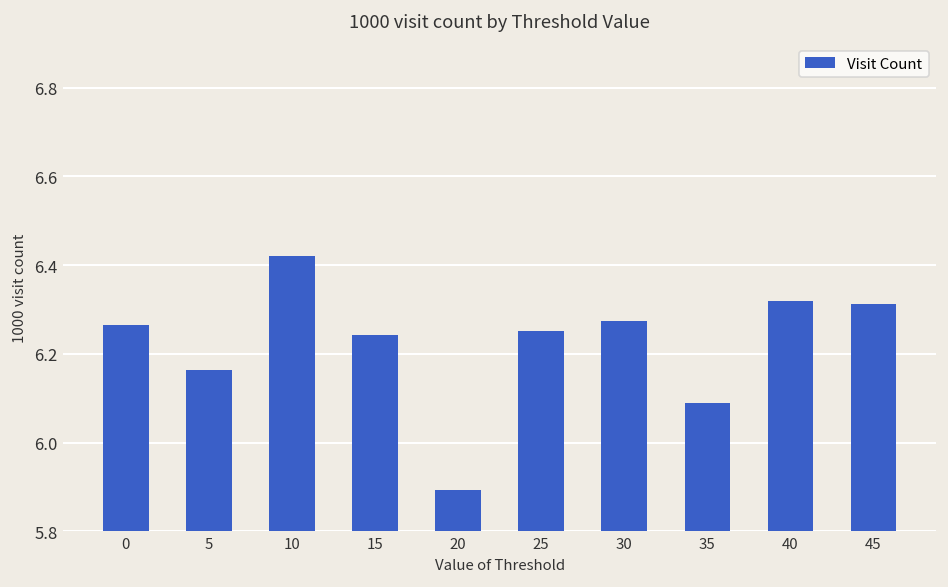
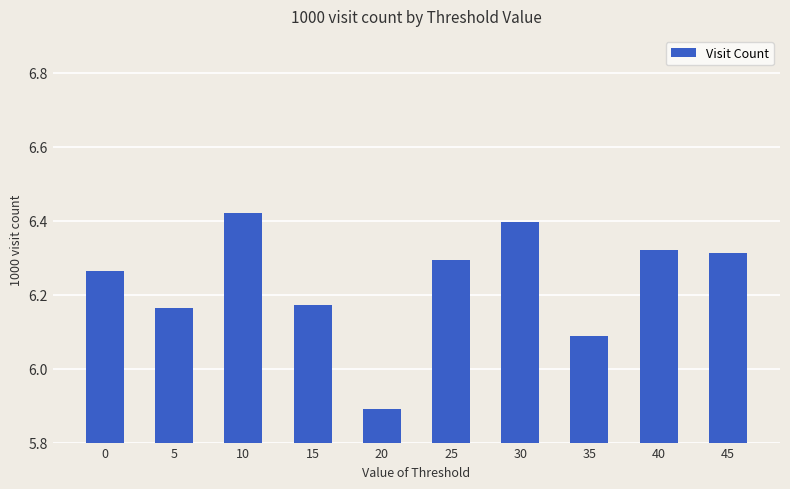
15: 6.24 -> 6.17
25: 6.25 -> 6.29
30: 6.27 -> 6.40
